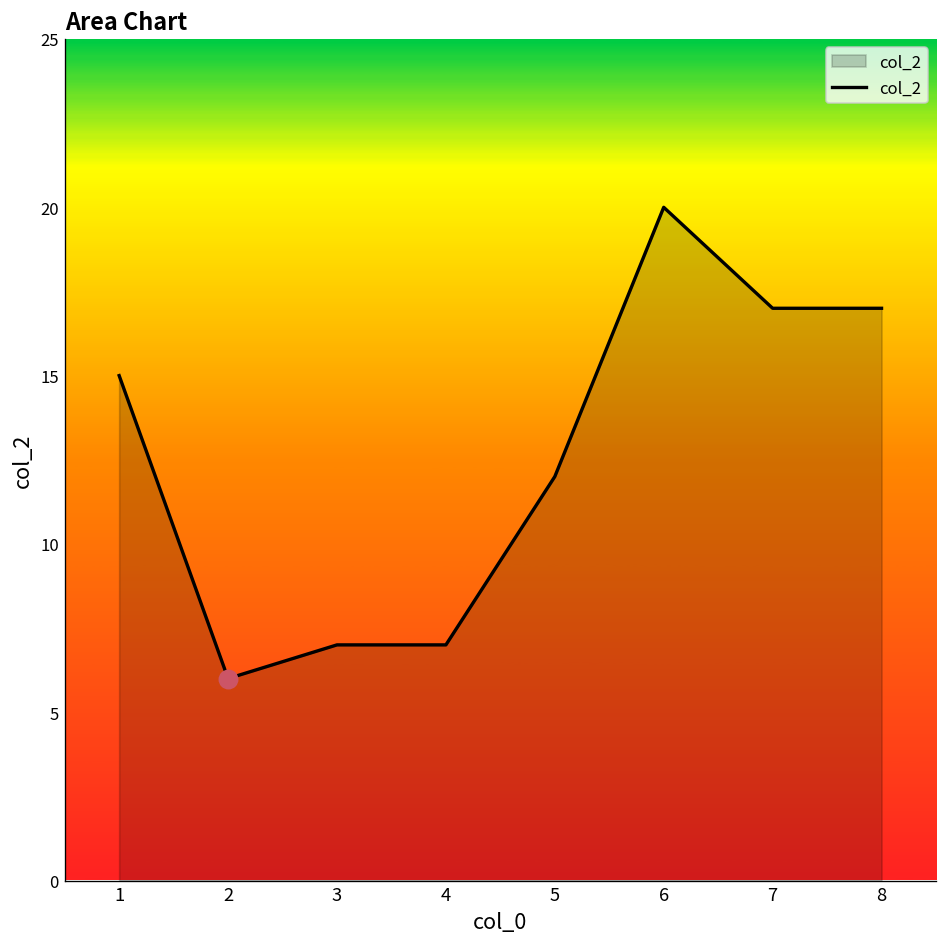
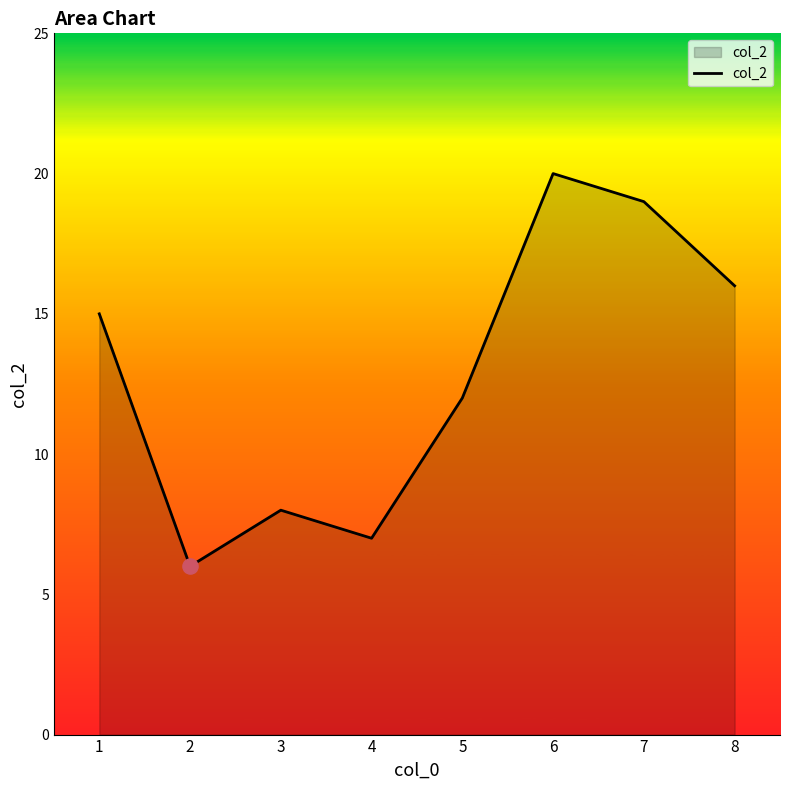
col_2, 3: 7 -> 8
col_2, 7: 17 -> 19
col_2, 8: 17 -> 16
